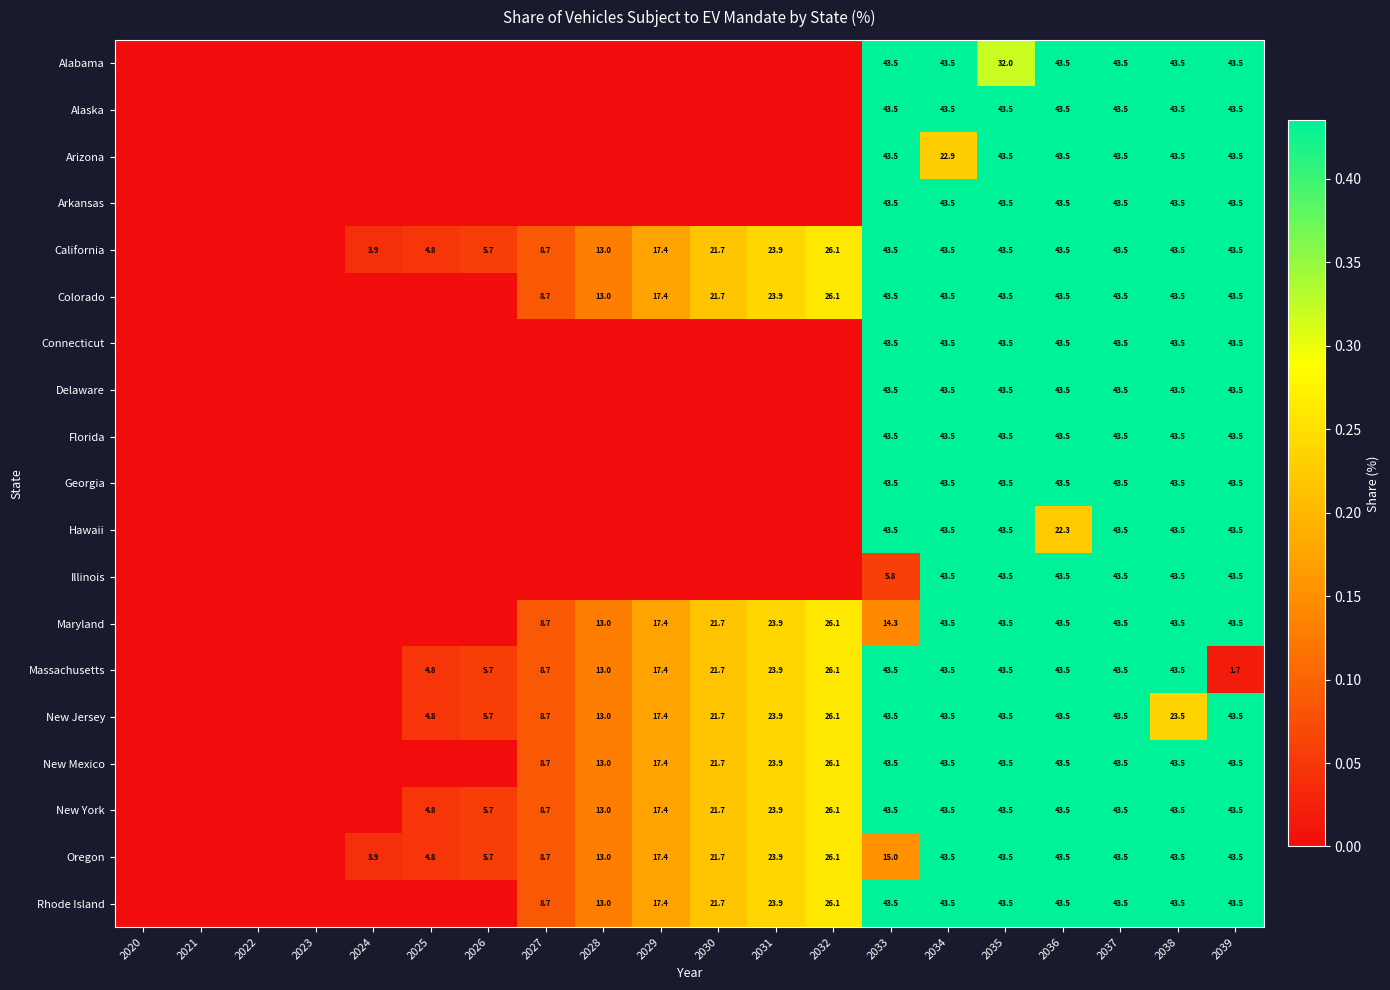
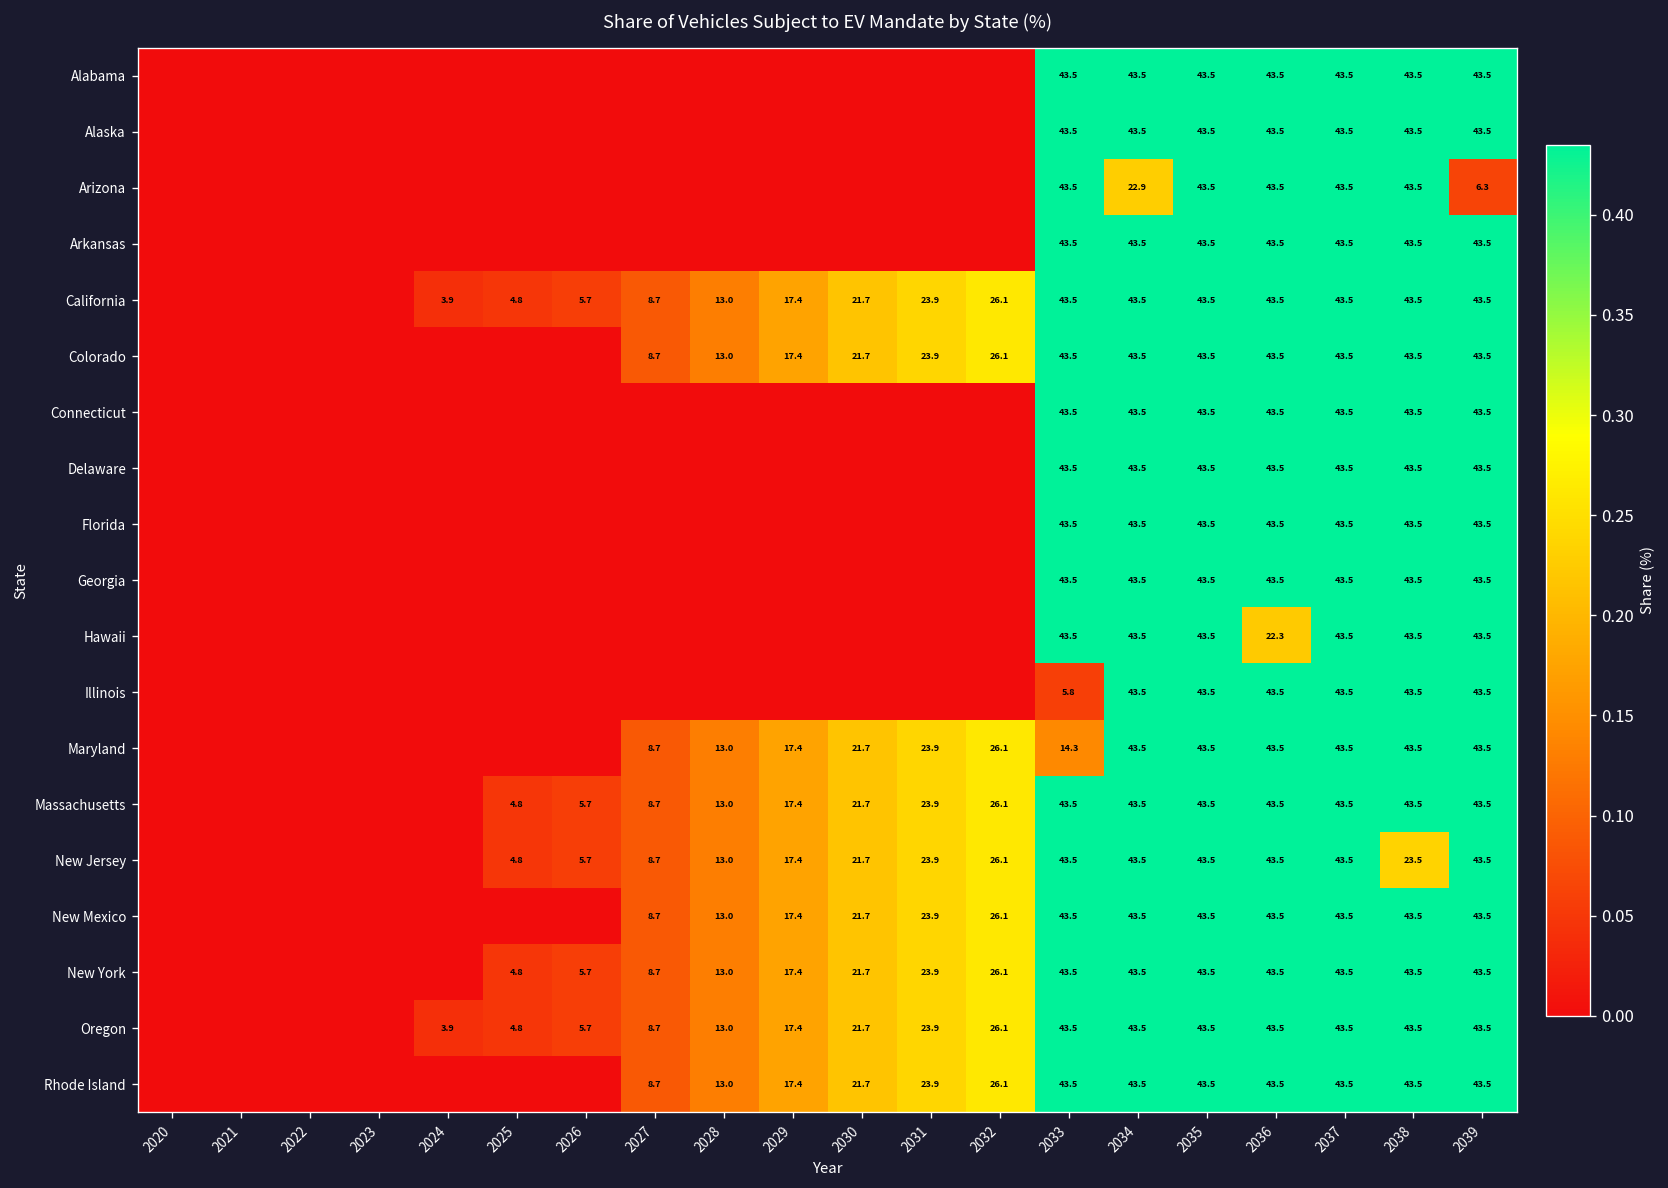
Alabama, 2035: 32.0 -> 43.5
Arizona, 2039: 43.5 -> 6.3
Massachusetts, 2039: 1.7 -> 43.5
Oregon, 2033: 15.0 -> 43.5
